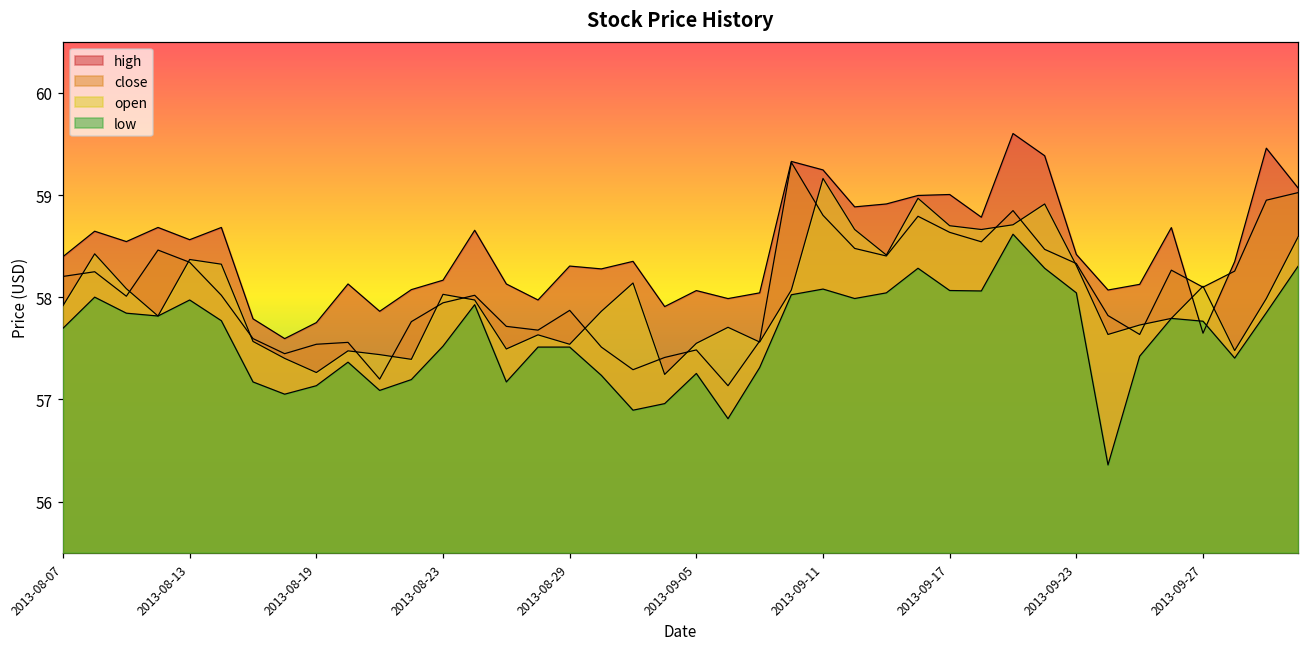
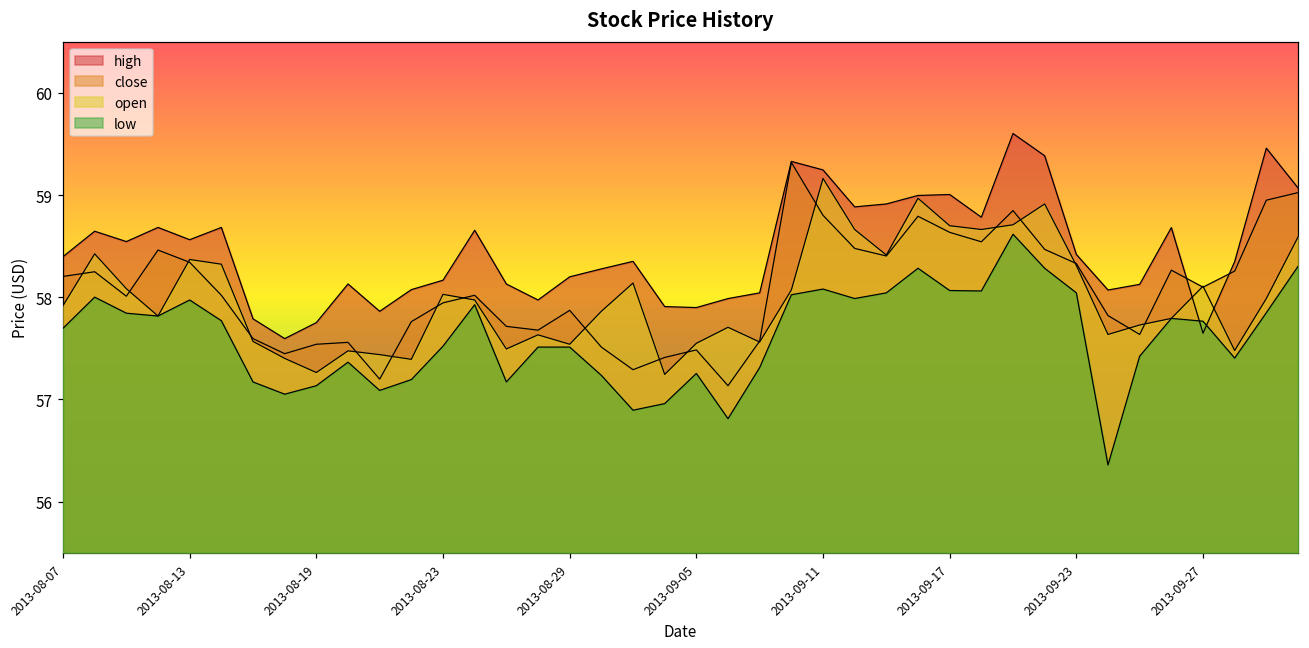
high, 2013-08-29: 58.3 -> 58.2
high, 2013-09-05: 58.1 -> 57.9
